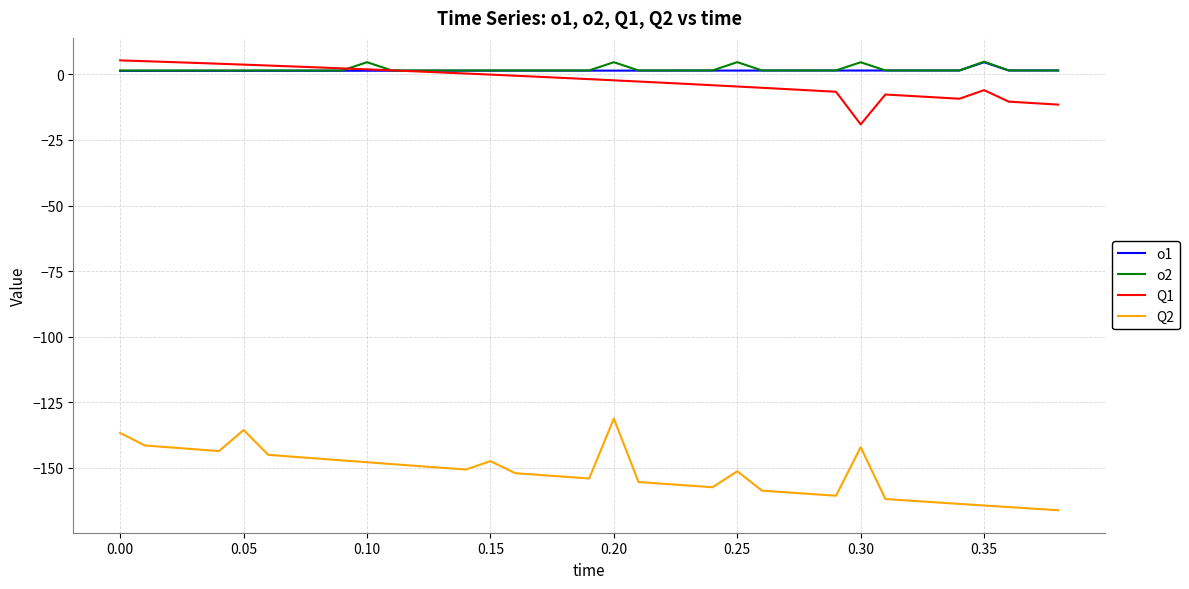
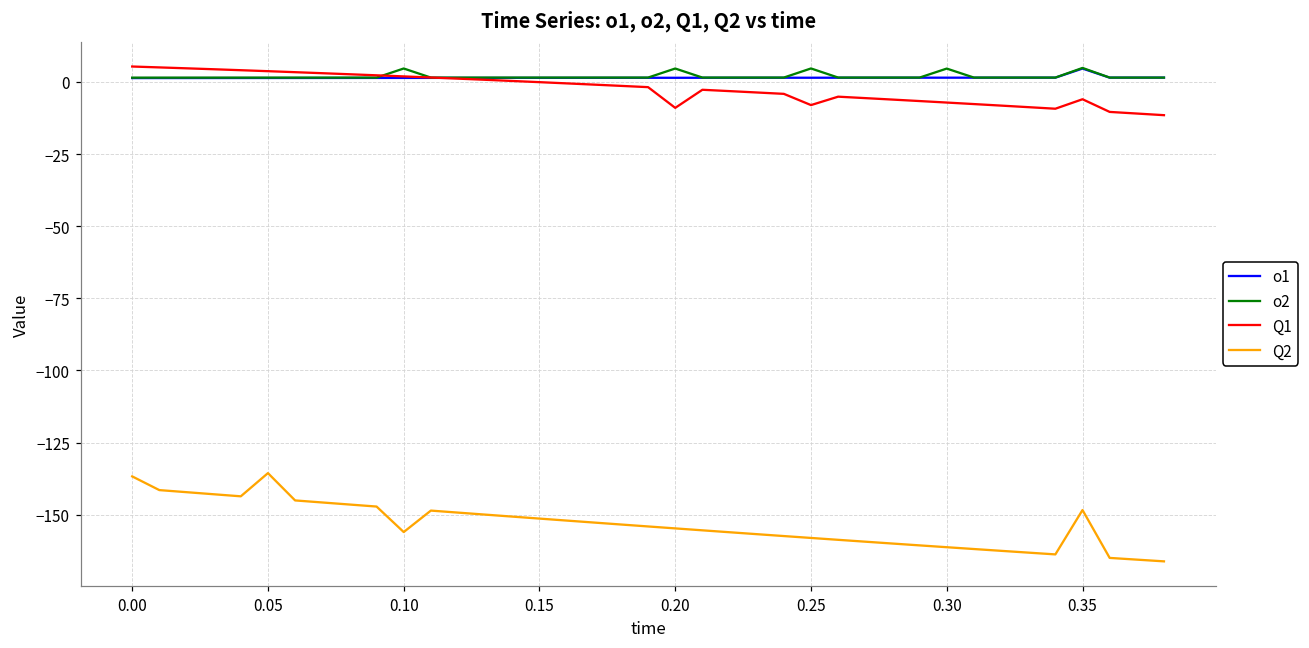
Q2, 0.10: -148 -> -156
Q2, 0.15: -147 -> -151
Q1, 0.20: -2 -> -9
Q2, 0.20: -131 -> -155
Q1, 0.25: -5 -> -8
Q2, 0.25: -151 -> -158
Q1, 0.30: -19 -> -7
Q2, 0.30: -142 -> -161
Q2, 0.35: -164 -> -148
